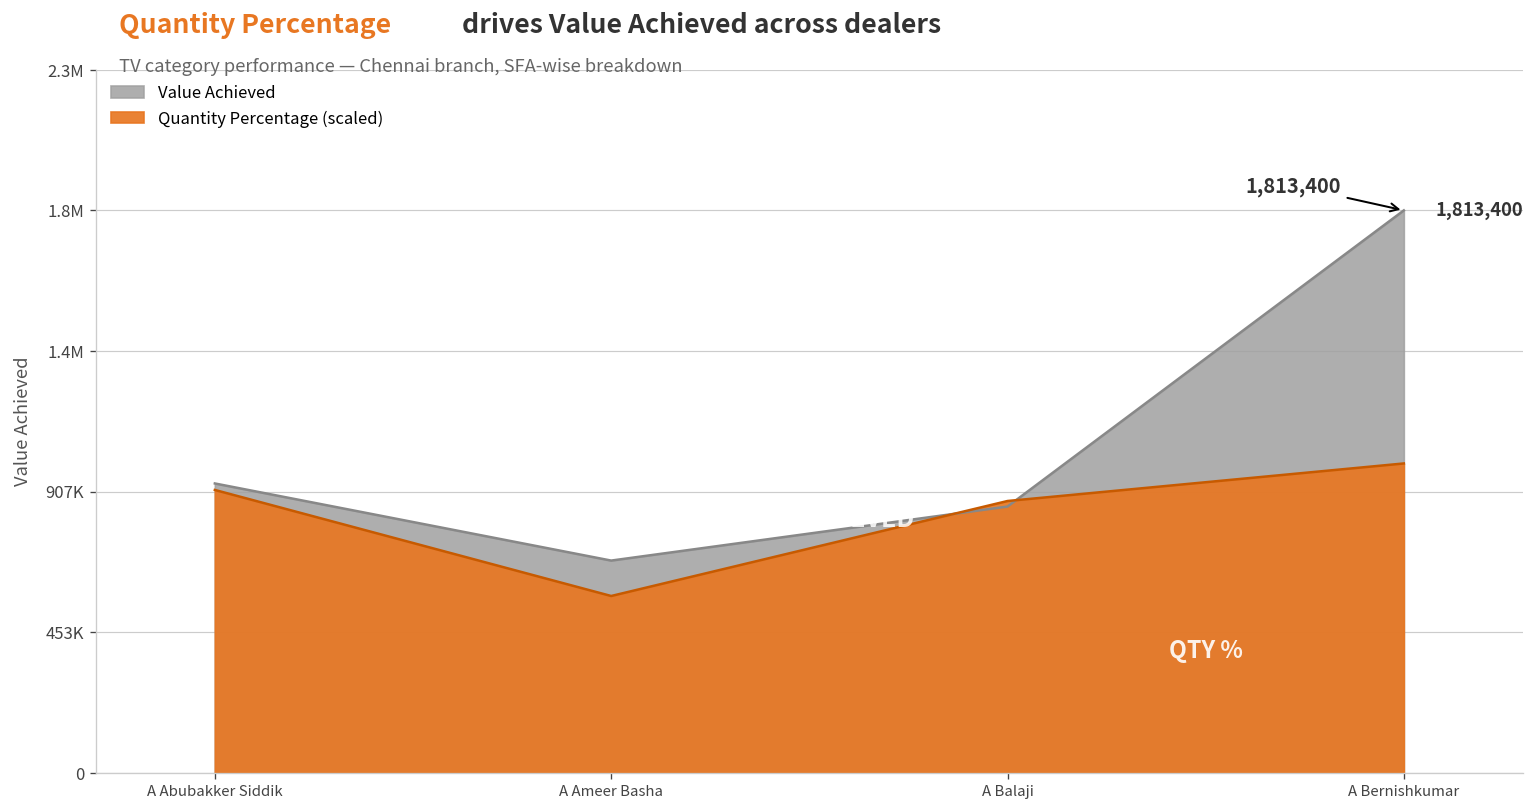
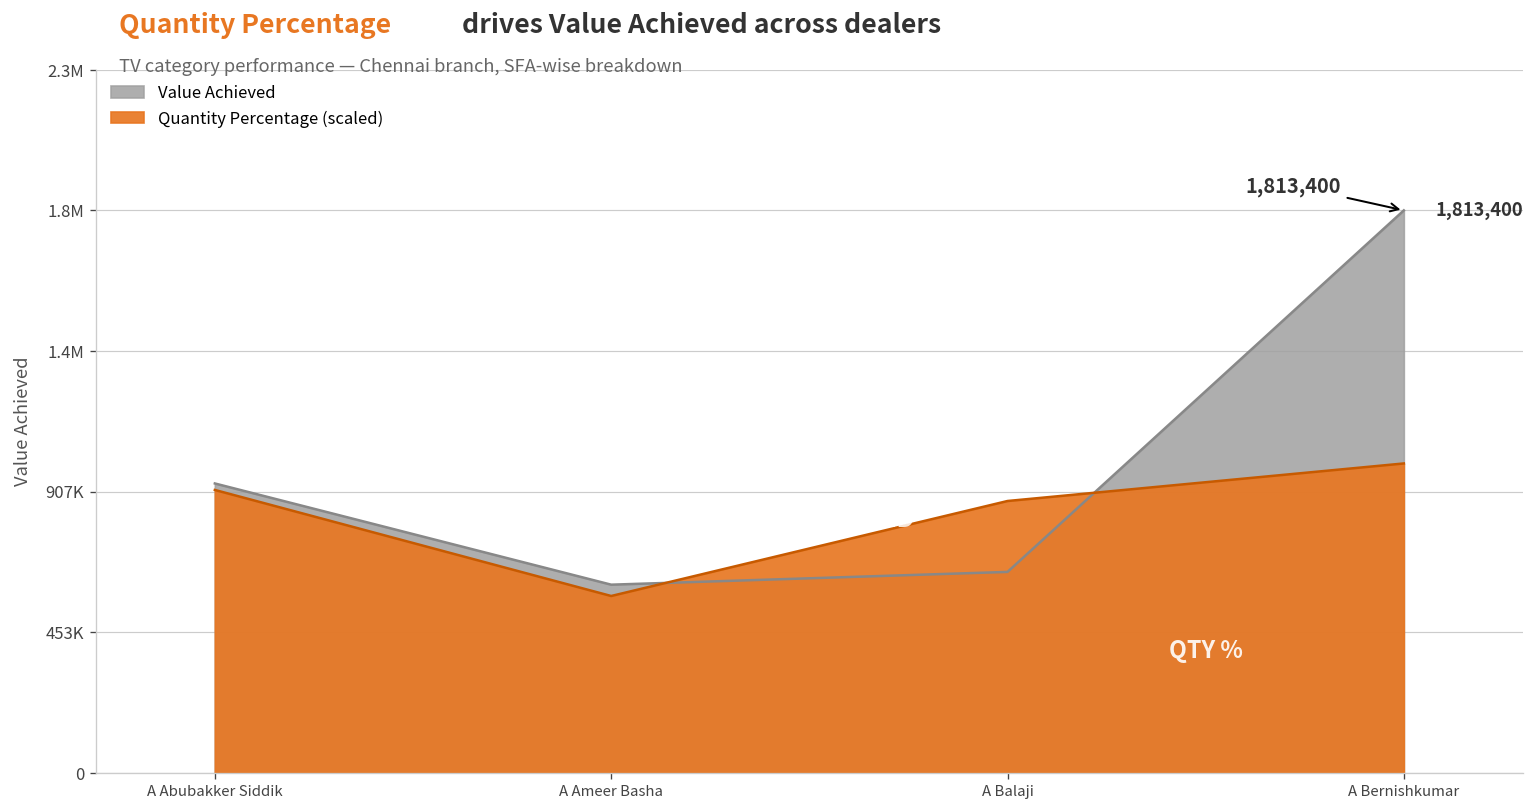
Value Achieved, A Ameer Basha: 680000 -> 610000
Value Achieved, A Balaji: 860000 -> 650000
